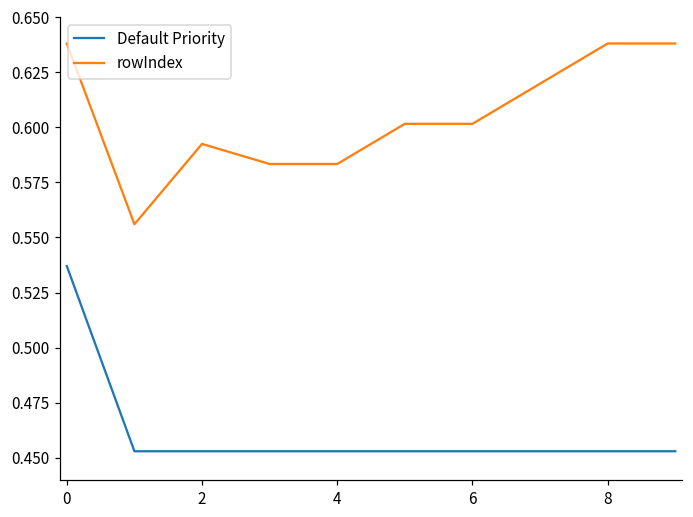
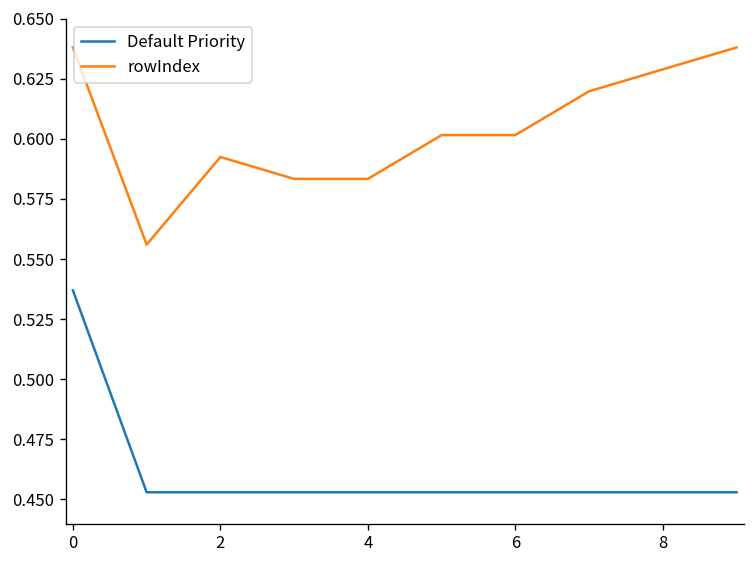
rowIndex, 8: 0.638 -> 0.629
